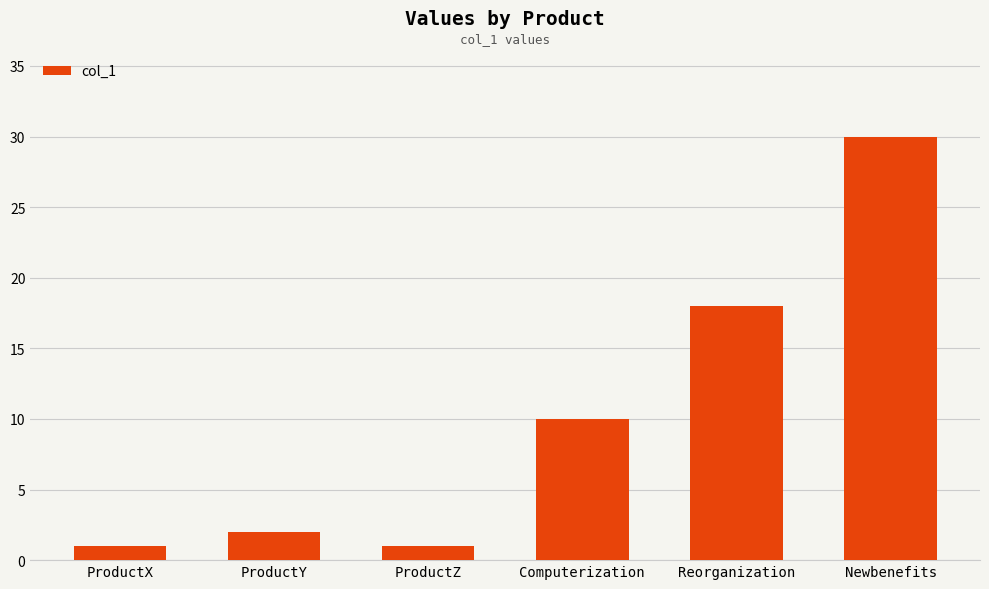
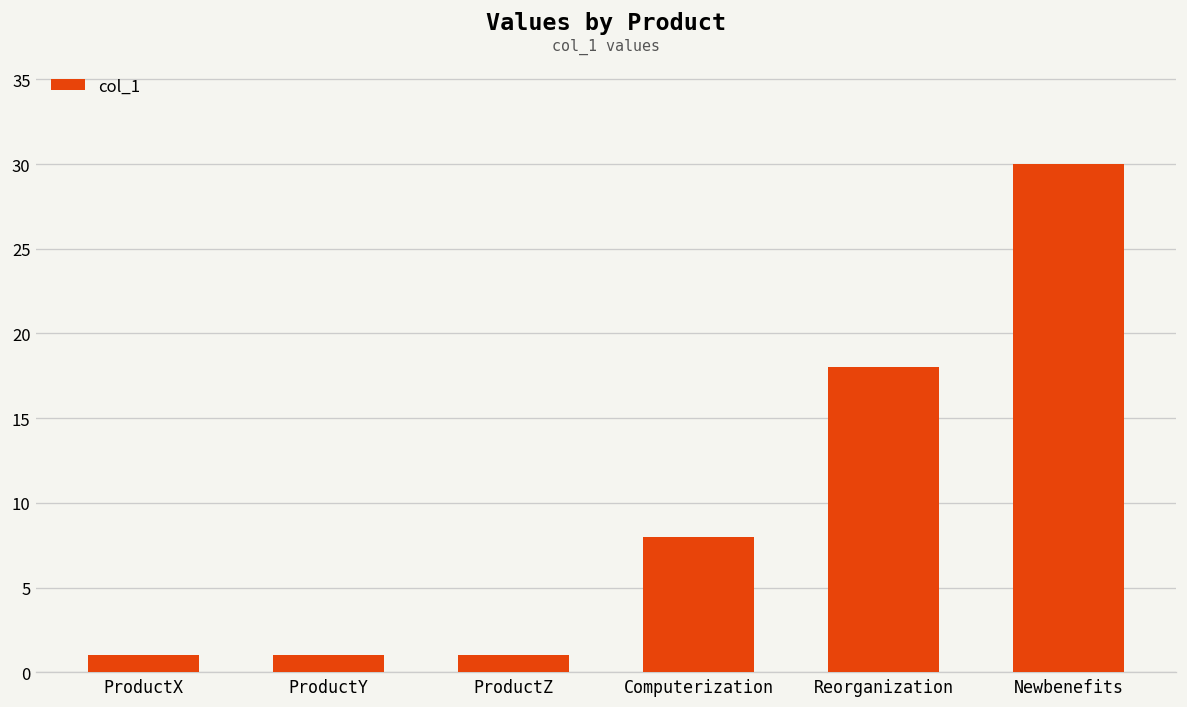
ProductY: 2 -> 1
Computerization: 10 -> 8
